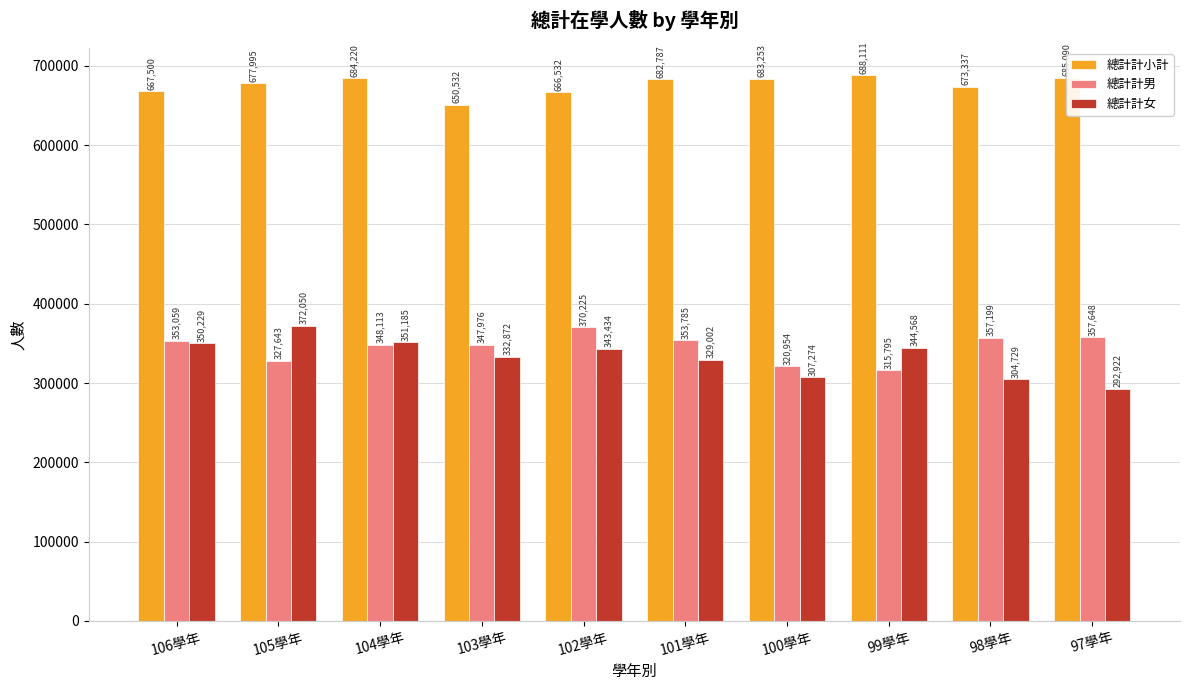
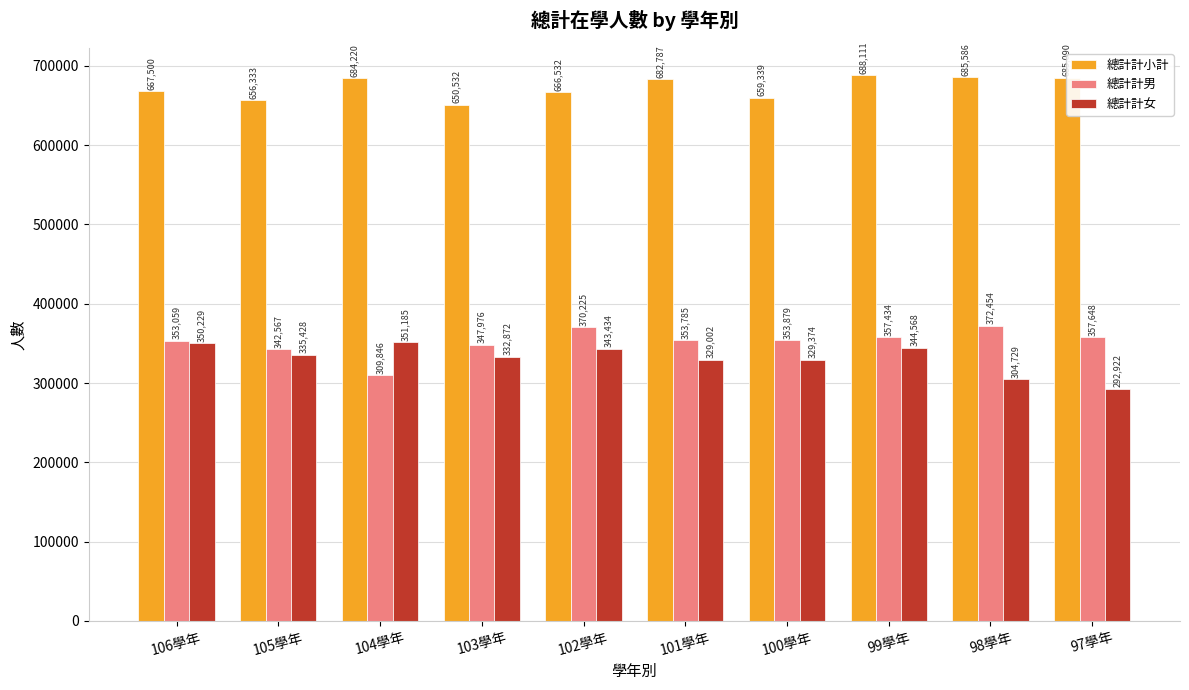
總計計小計, 105學年: 677,995 -> 656,333
總計計男, 105學年: 327,643 -> 342,567
總計計女, 105學年: 372,050 -> 335,428
總計計男, 104學年: 348,113 -> 309,846
總計計小計, 100學年: 683,253 -> 659,339
總計計男, 100學年: 320,954 -> 353,879
總計計女, 100學年: 307,274 -> 329,374
總計計男, 99學年: 315,795 -> 357,434
總計計小計, 98學年: 673,337 -> 685,586
總計計男, 98學年: 357,199 -> 372,454
